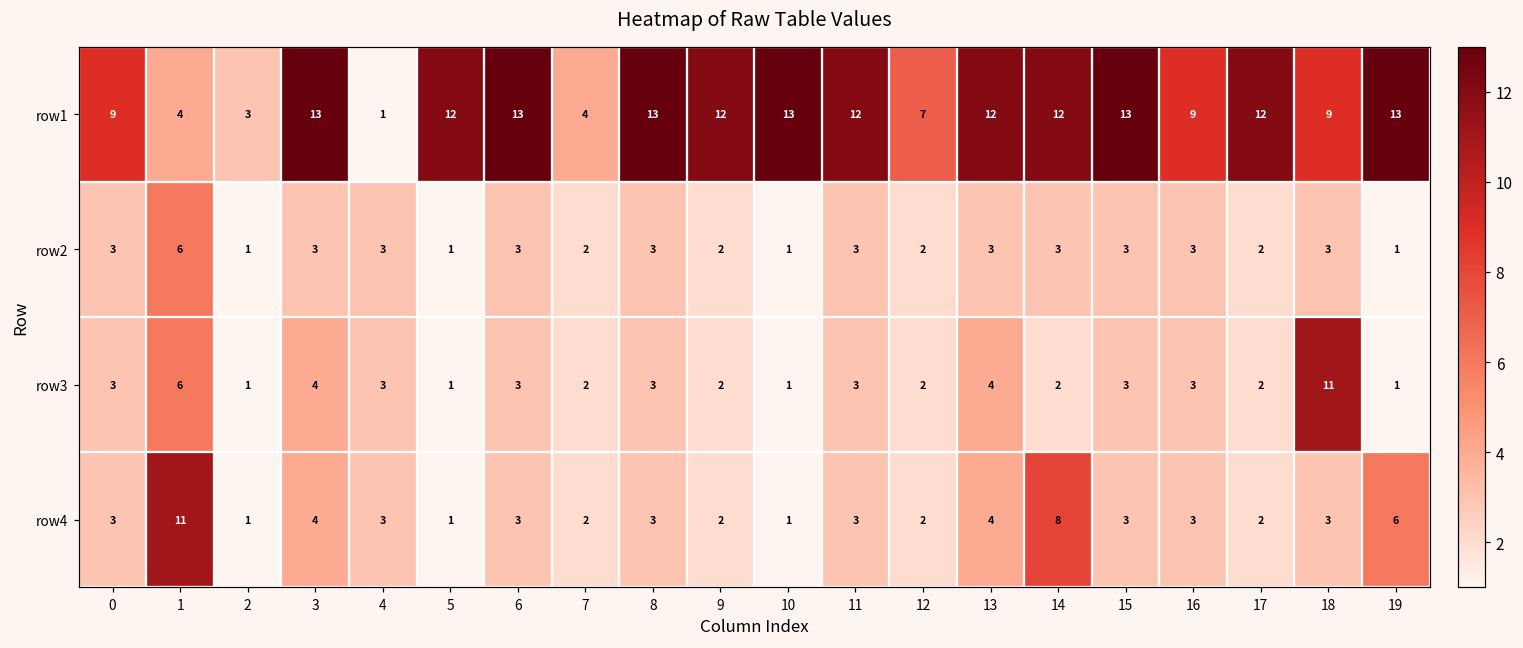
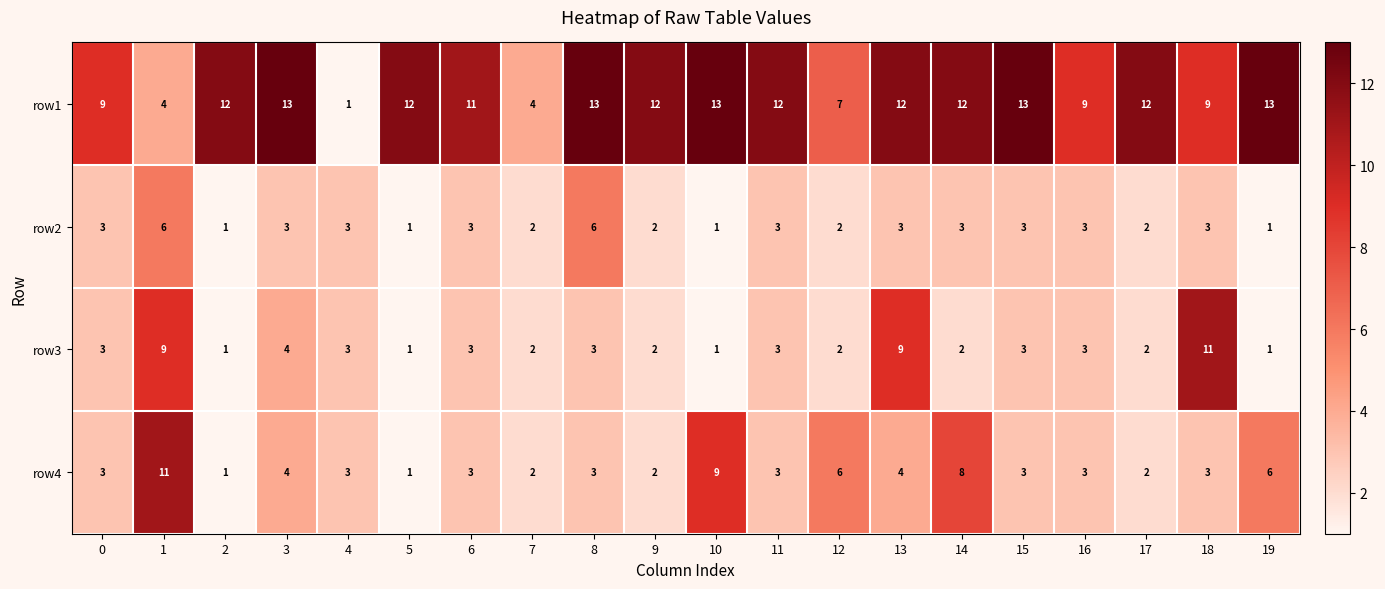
row1, 2: 3 -> 12
row1, 6: 13 -> 11
row2, 8: 3 -> 6
row3, 1: 6 -> 9
row3, 13: 4 -> 9
row4, 10: 1 -> 9
row4, 12: 2 -> 6
